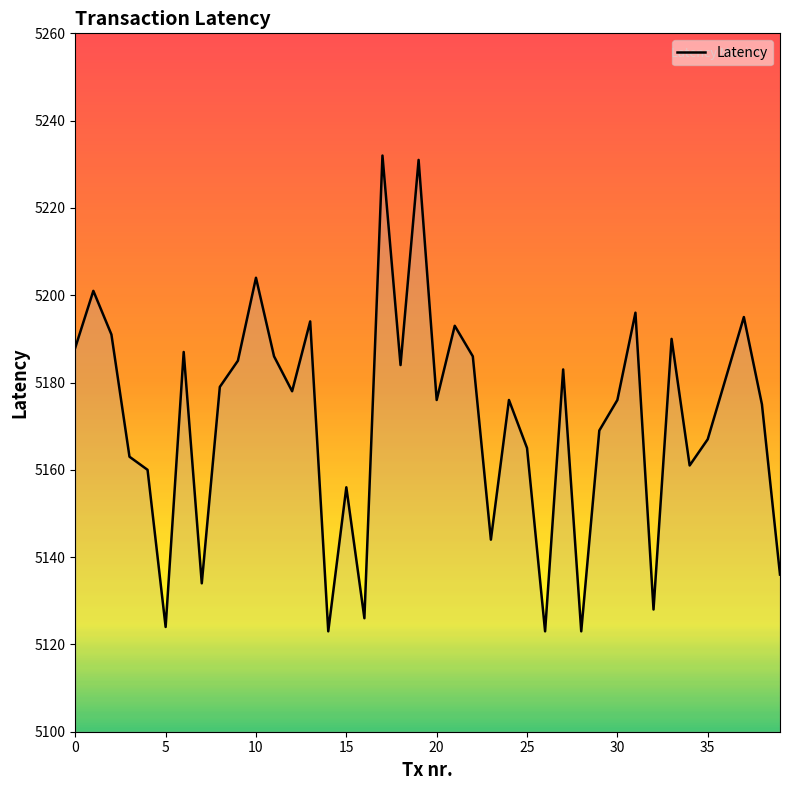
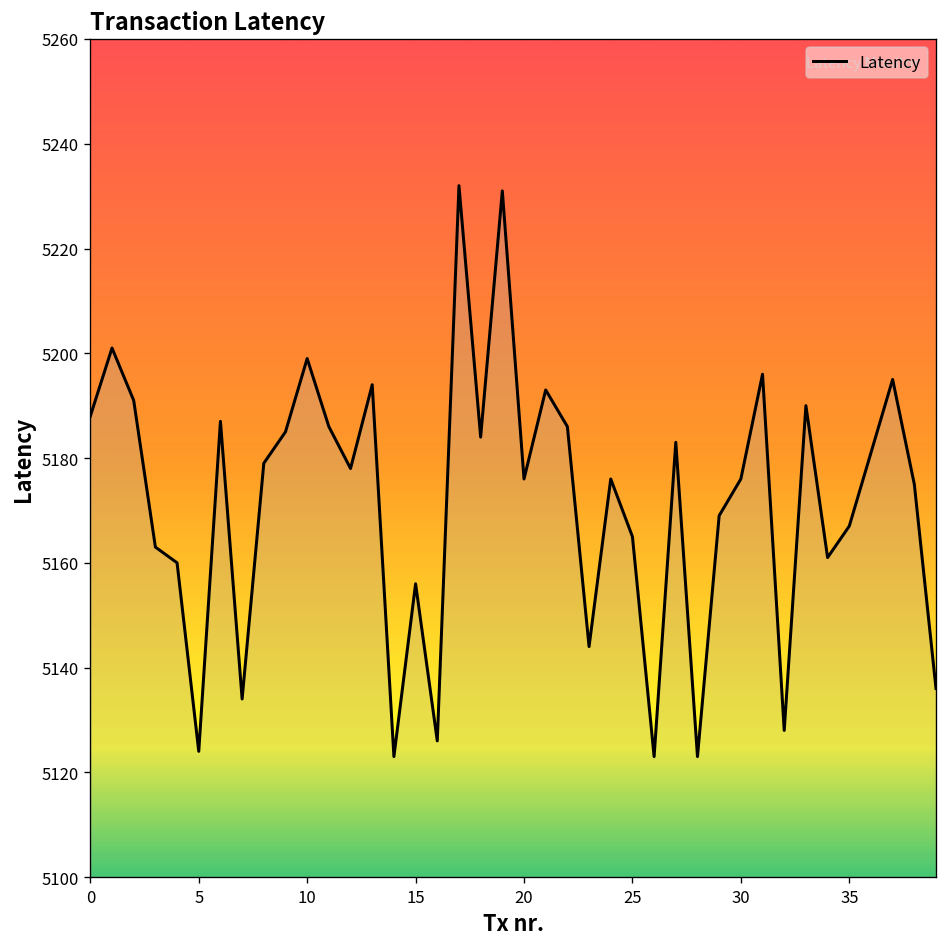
10: 5204 -> 5199
